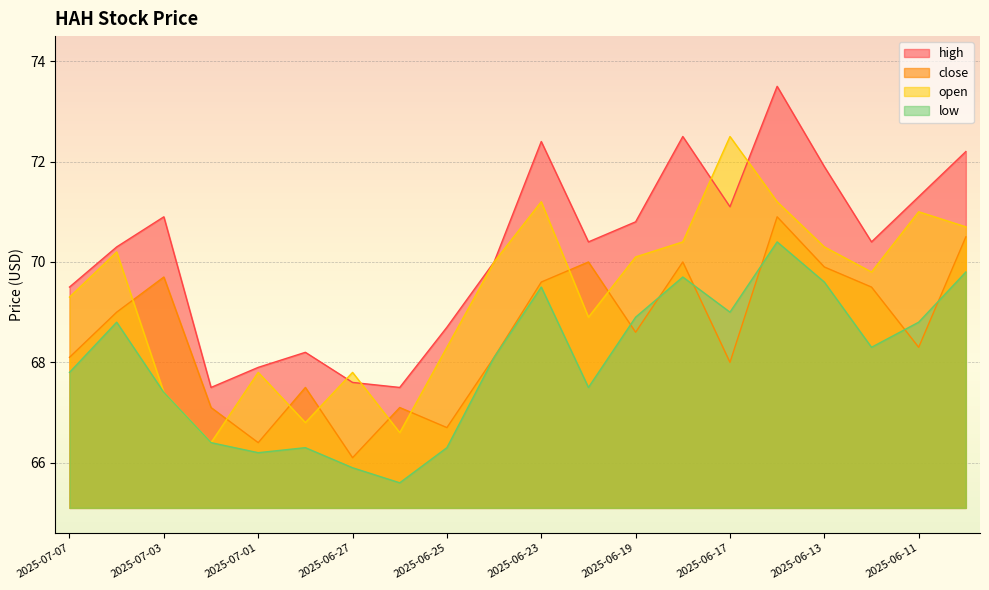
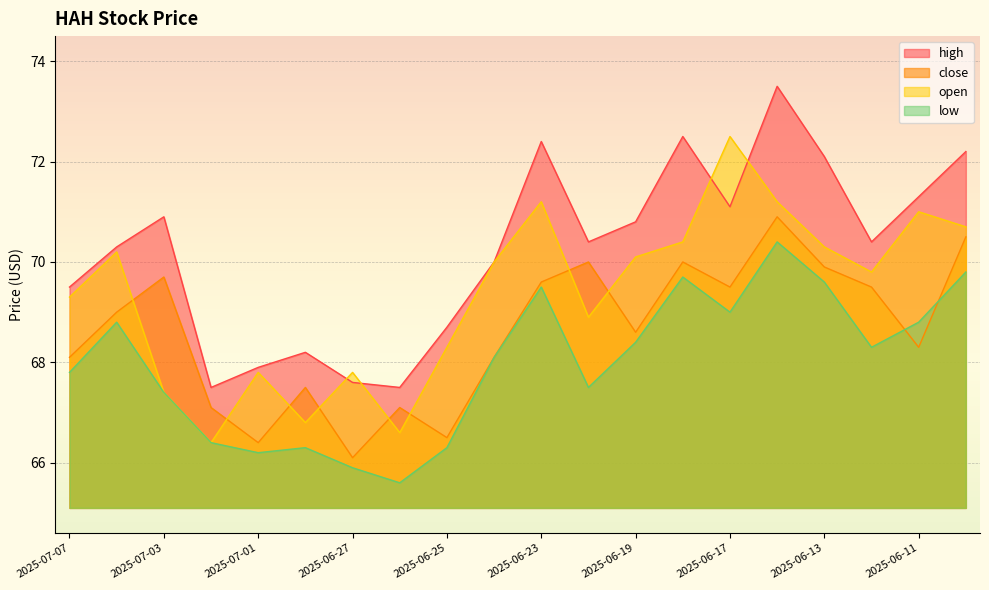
close, 2025-06-25: 66.7 -> 66.5
low, 2025-06-19: 68.9 -> 68.4
close, 2025-06-17: 68.0 -> 69.5
high, 2025-06-13: 71.9 -> 72.1
